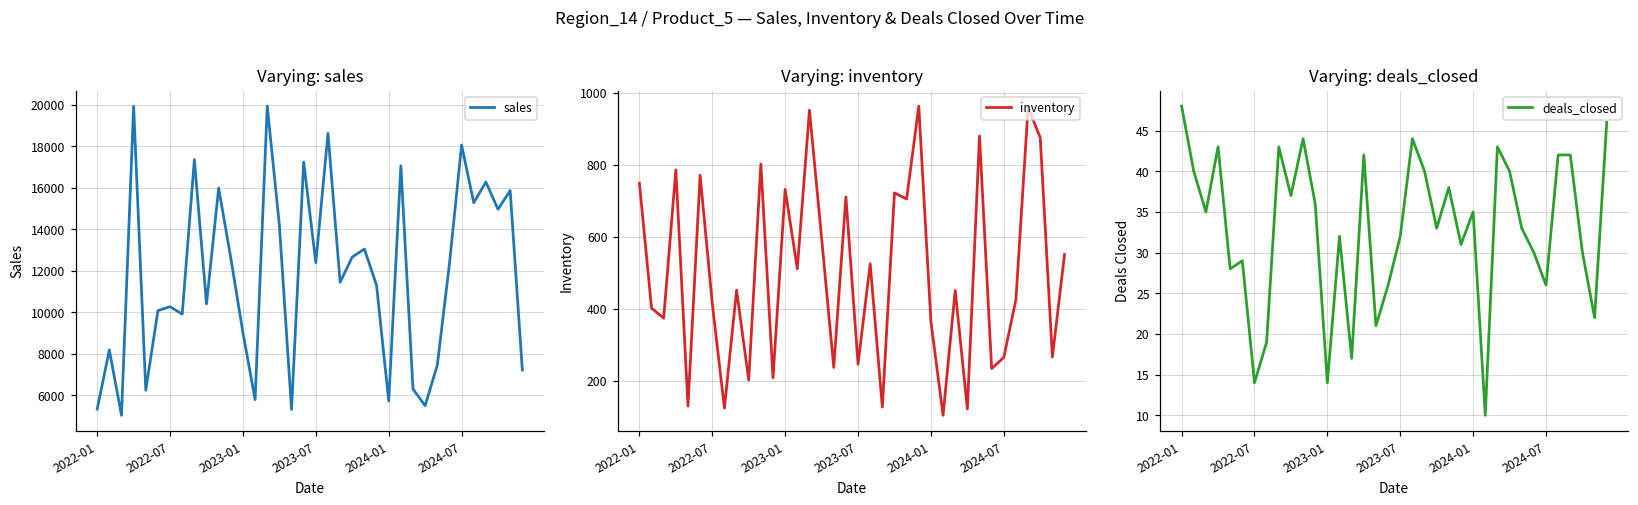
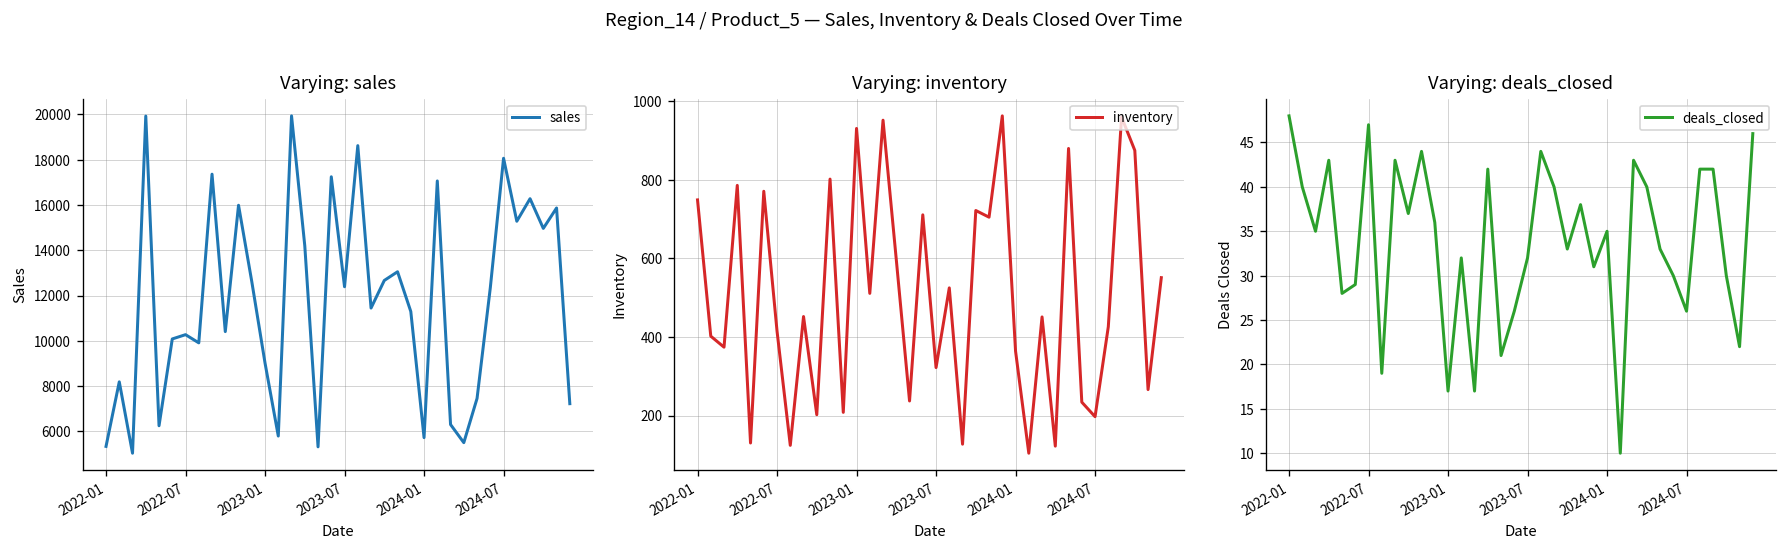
Varying: inventory, 2023-01: 730 -> 930
Varying: inventory, 2023-07: 250 -> 320
Varying: inventory, 2024-07: 270 -> 200
Varying: deals_closed, 2022-07: 14 -> 47
Varying: deals_closed, 2023-01: 14 -> 17
